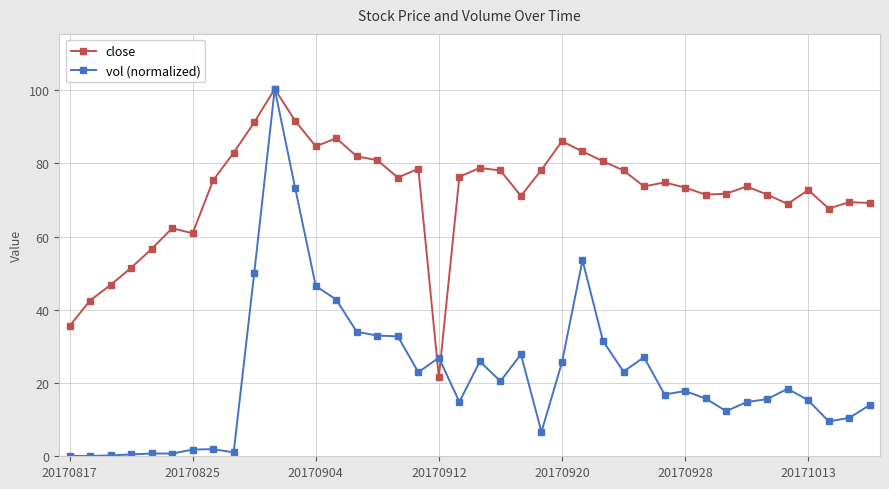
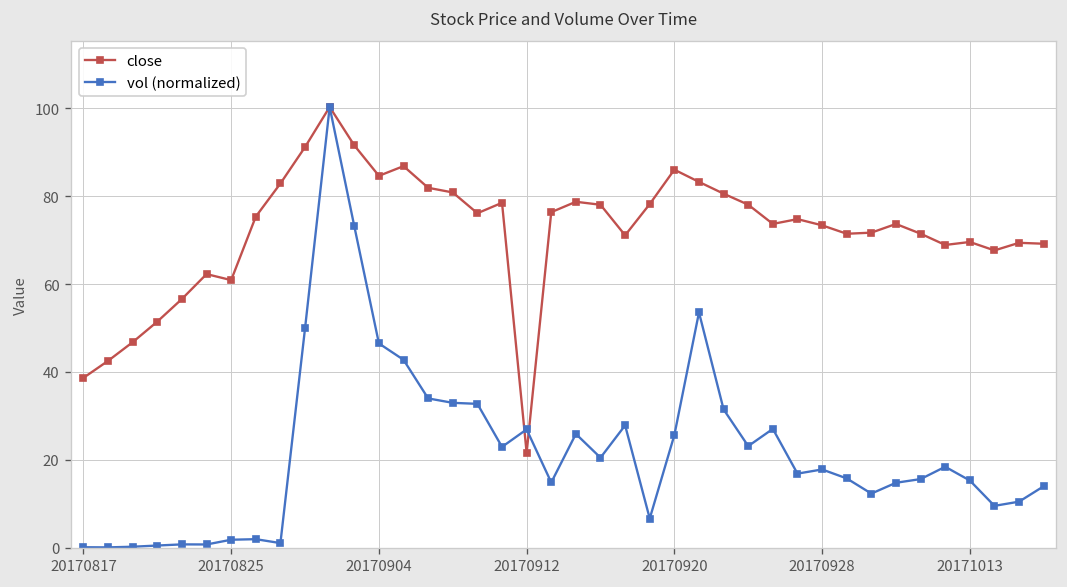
close, 20170817: 36 -> 39
close, 20171013: 73 -> 70
